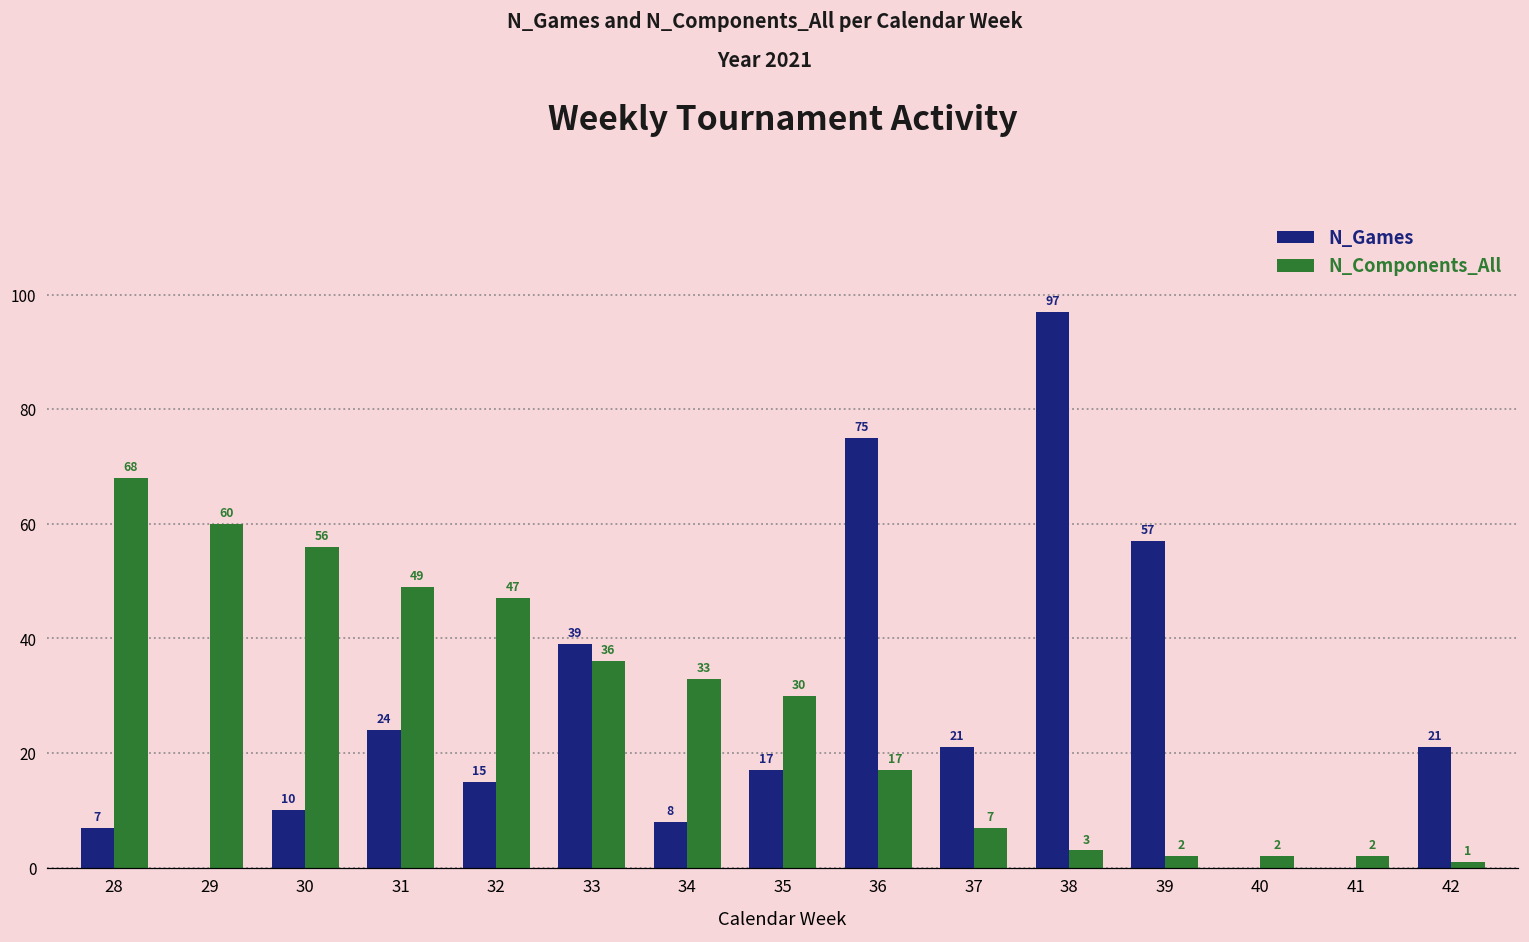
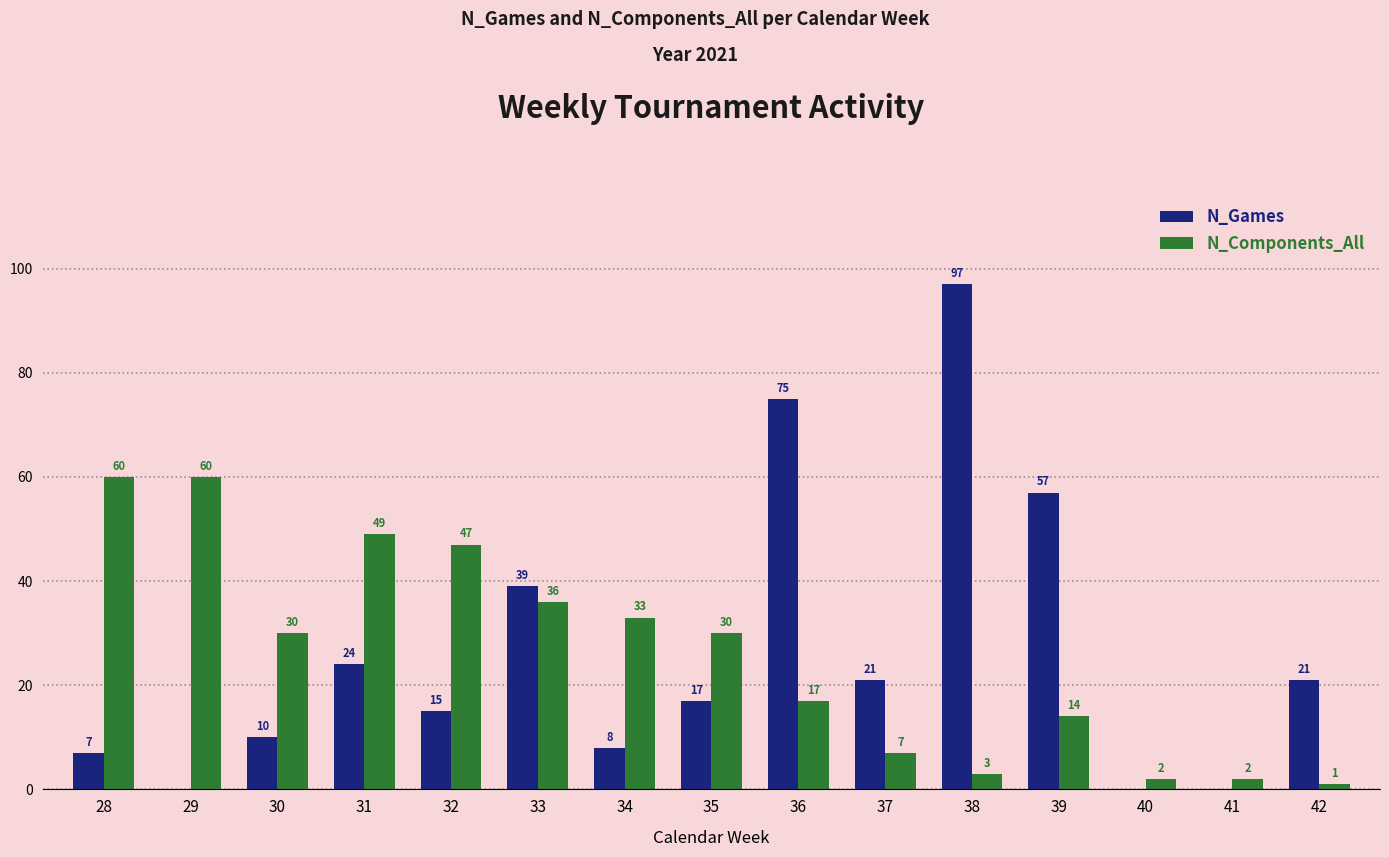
N_Components_All, 28: 68 -> 60
N_Components_All, 30: 56 -> 30
N_Components_All, 39: 2 -> 14
